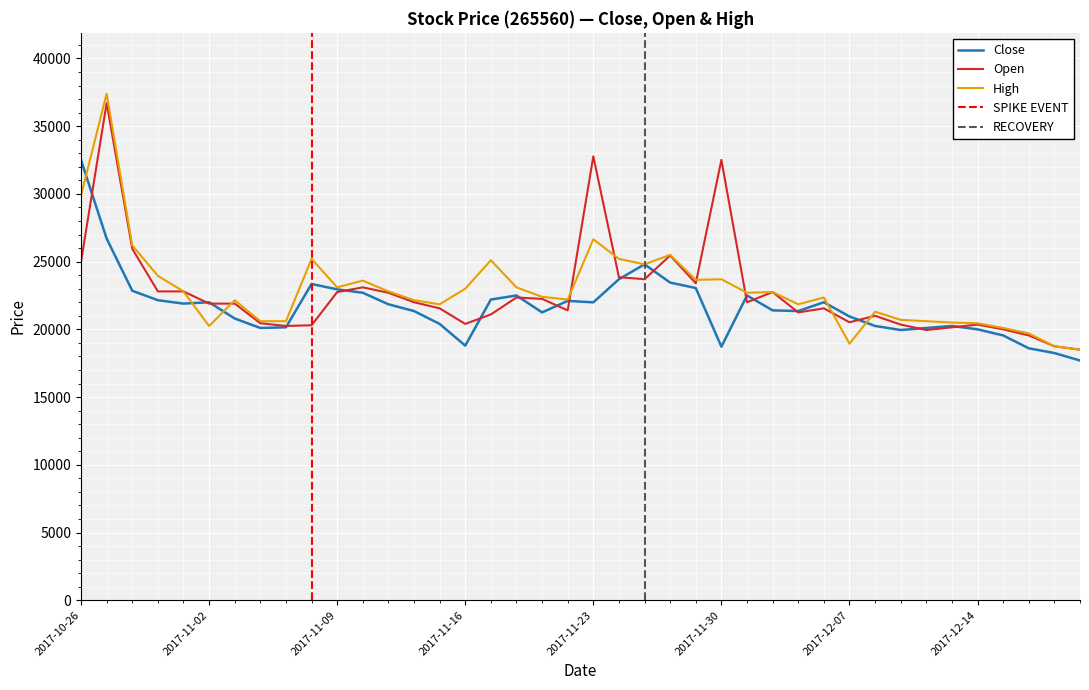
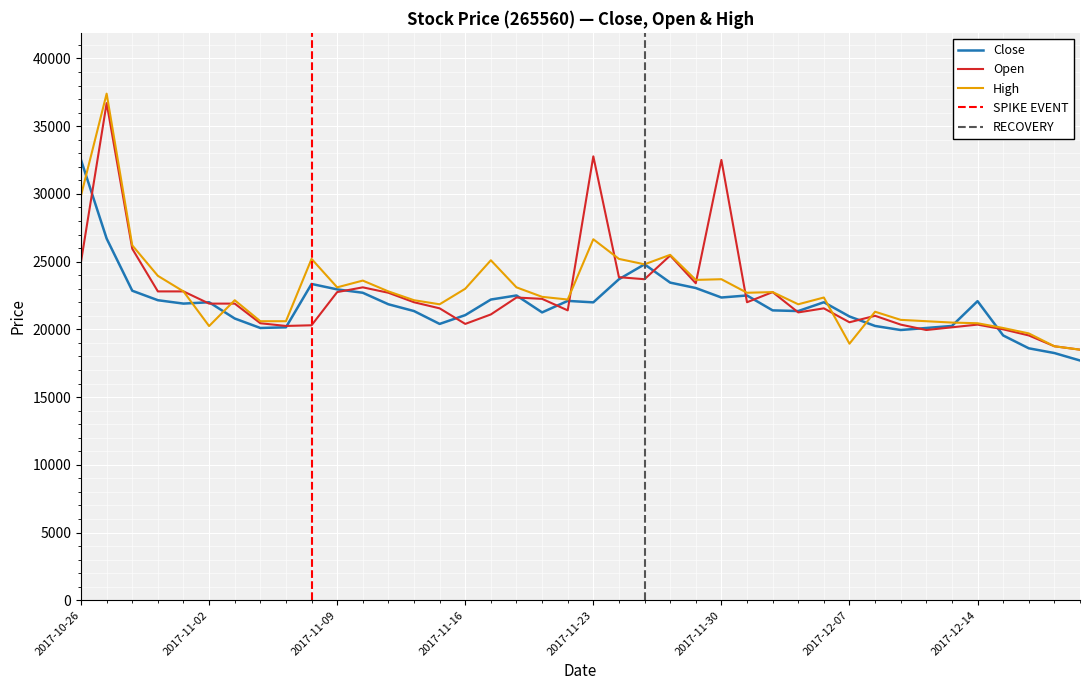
Close, 2017-11-16: 18800 -> 21100
Close, 2017-11-30: 18700 -> 22400
Close, 2017-12-14: 20000 -> 22100
